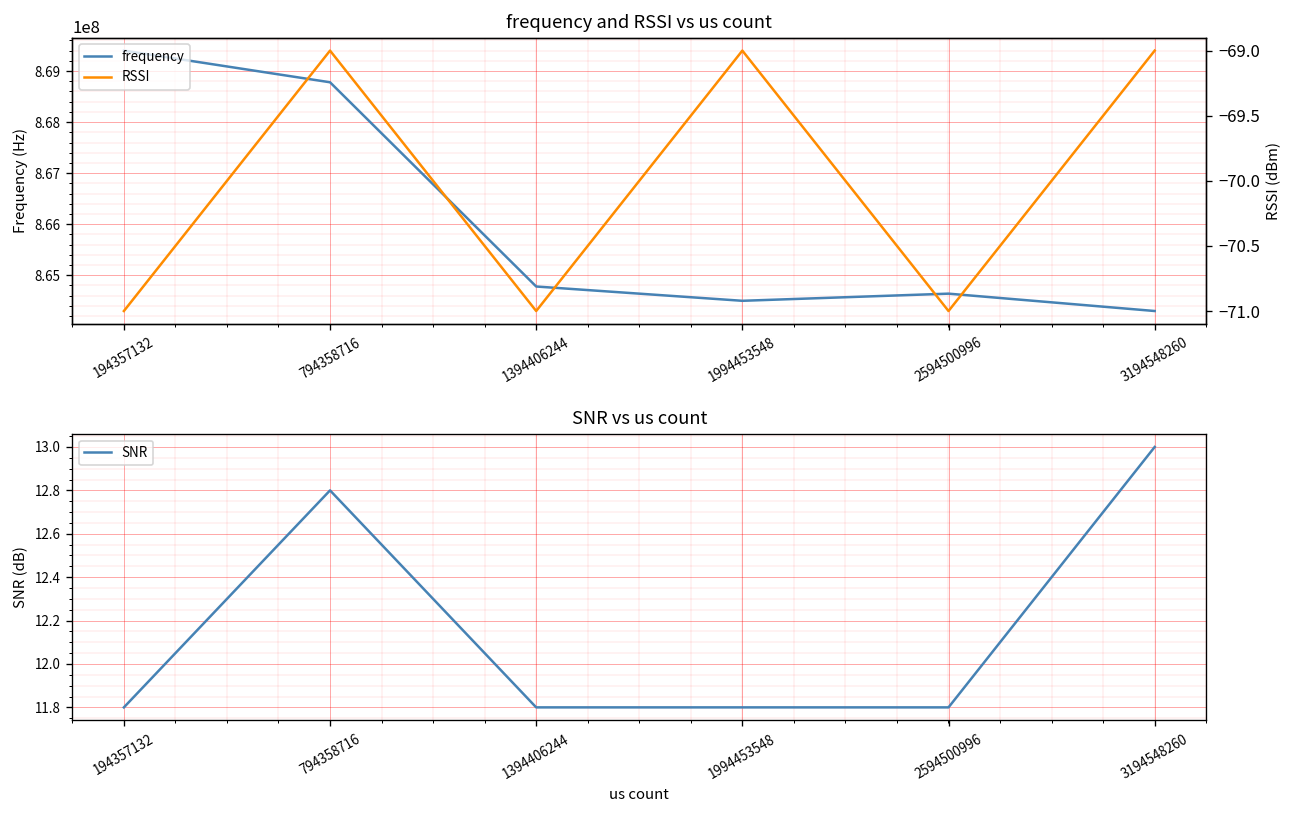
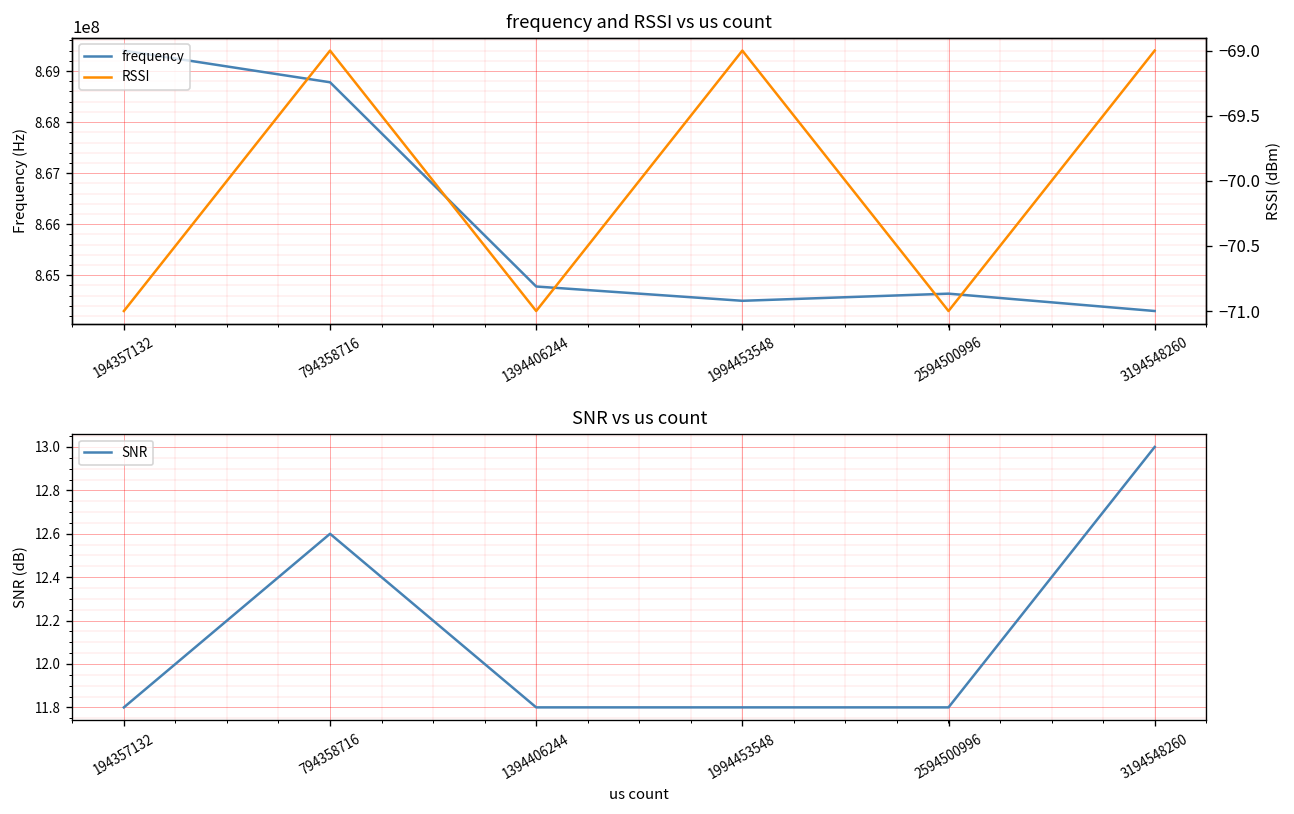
SNR vs us count, 794358716: 12.8 -> 12.6
